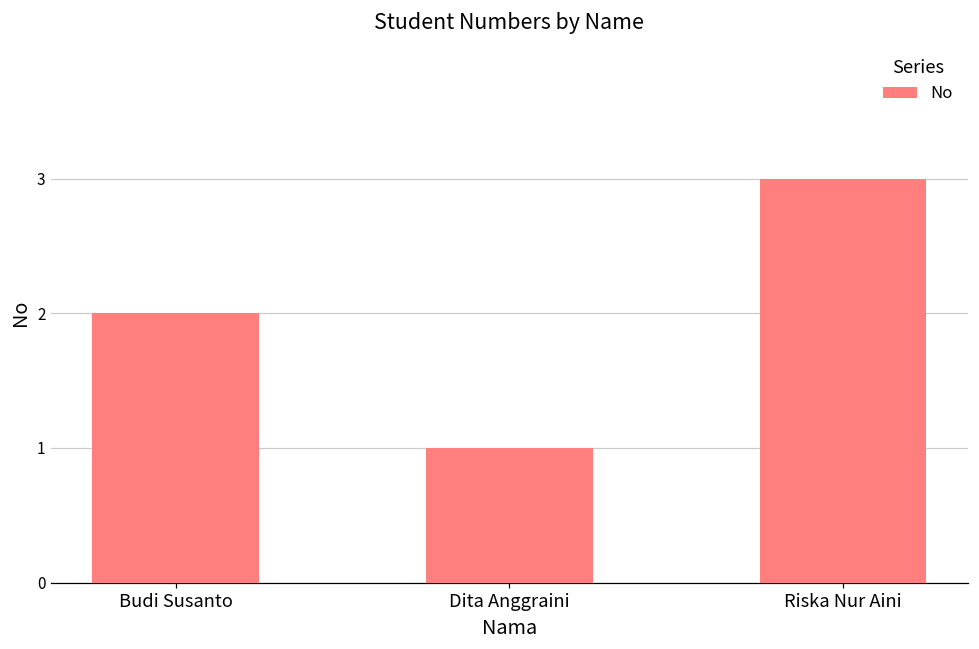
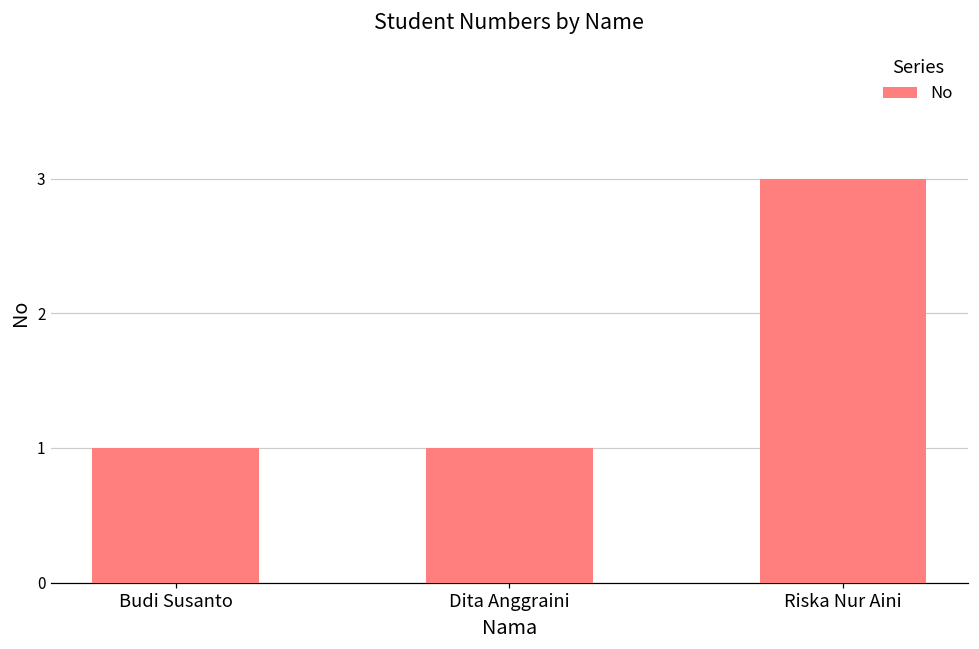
Budi Susanto: 2 -> 1
